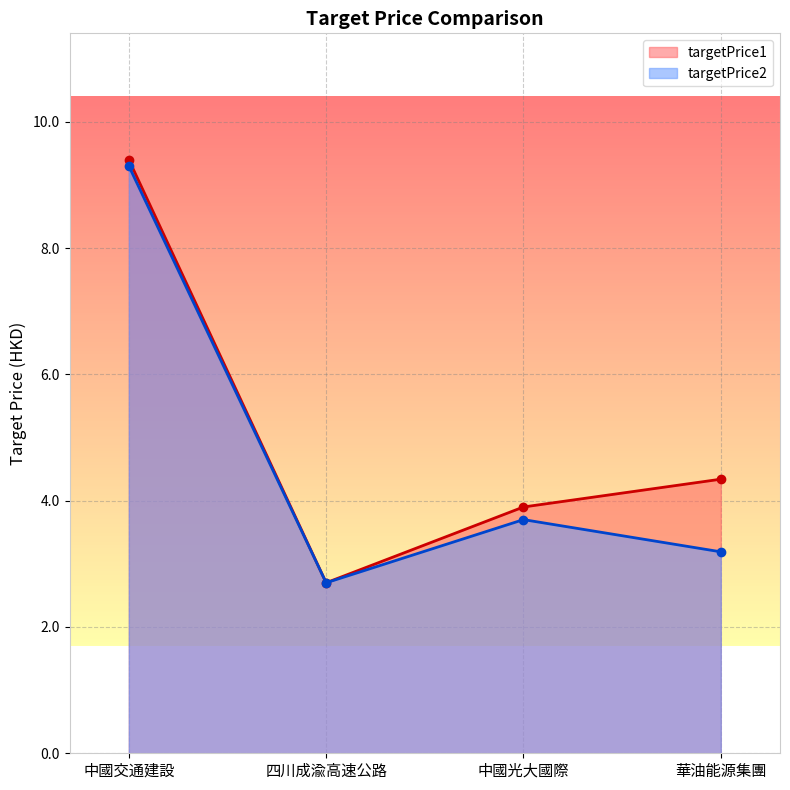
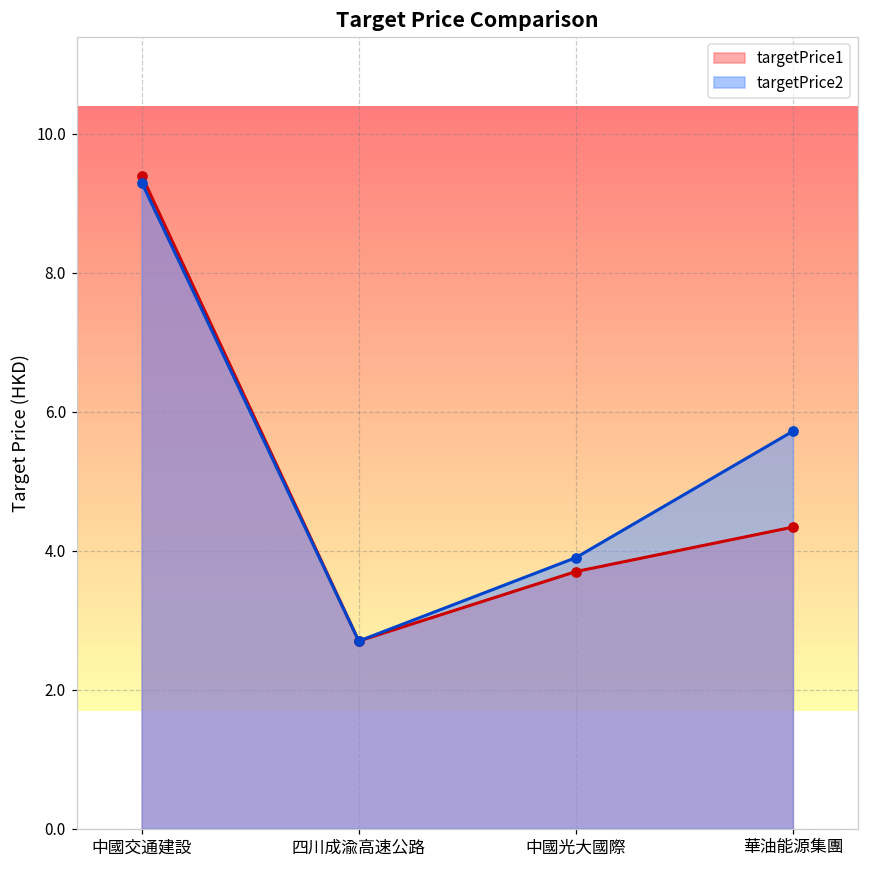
targetPrice1, 中國光大國際: 3.9 -> 3.7
targetPrice2, 中國光大國際: 3.7 -> 3.9
targetPrice2, 華油能源集團: 3.2 -> 5.7
